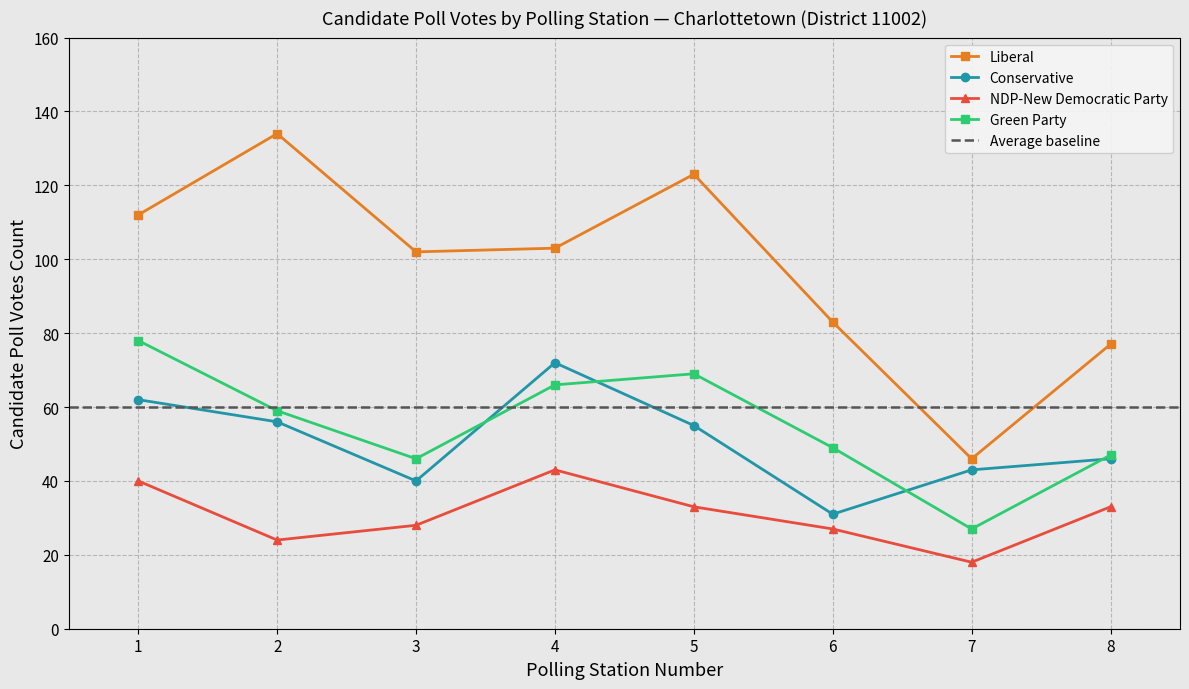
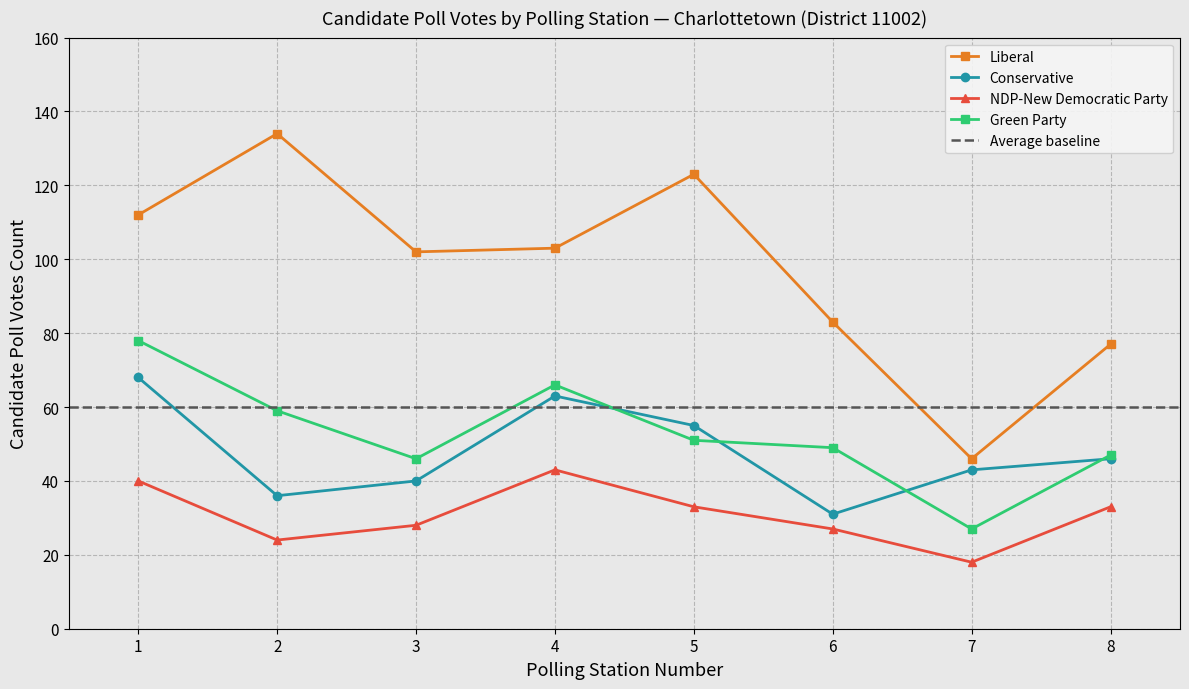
Conservative, 1: 62 -> 68
Conservative, 2: 56 -> 36
Conservative, 4: 72 -> 63
Green Party, 5: 69 -> 51
